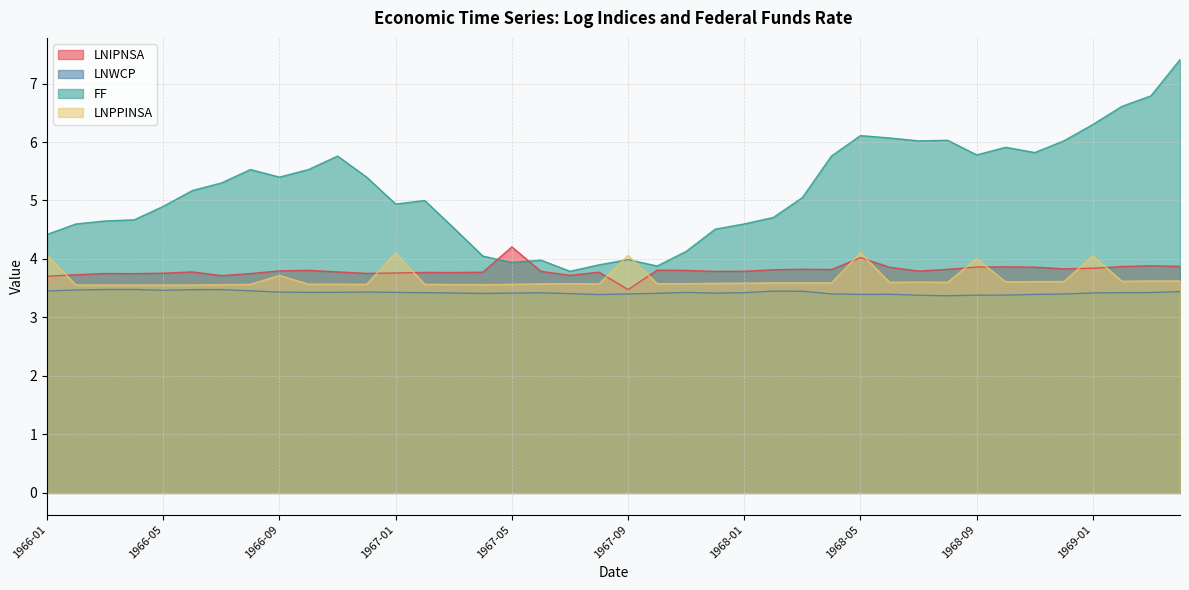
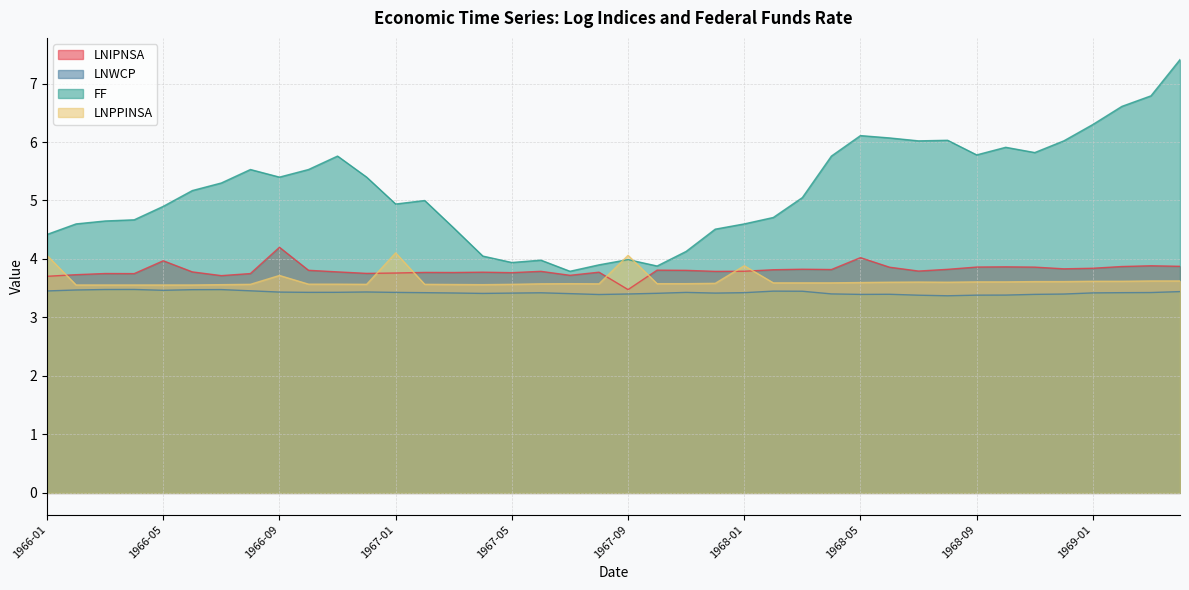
LNIPNSA, 1966-05: 3.8 -> 4.0
LNIPNSA, 1966-09: 3.8 -> 4.2
LNIPNSA, 1967-05: 4.2 -> 3.8
LNPPINSA, 1968-01: 3.6 -> 3.9
LNPPINSA, 1968-05: 4.1 -> 3.6
LNPPINSA, 1968-09: 4.0 -> 3.6
LNPPINSA, 1969-01: 4.1 -> 3.6
